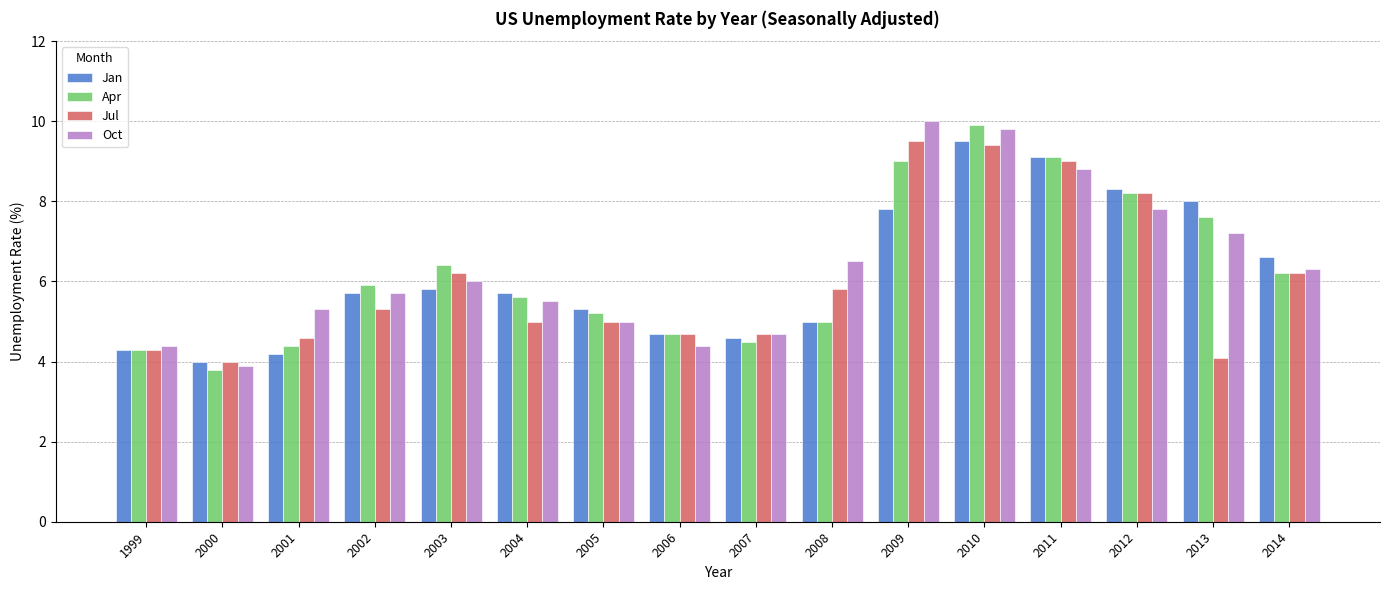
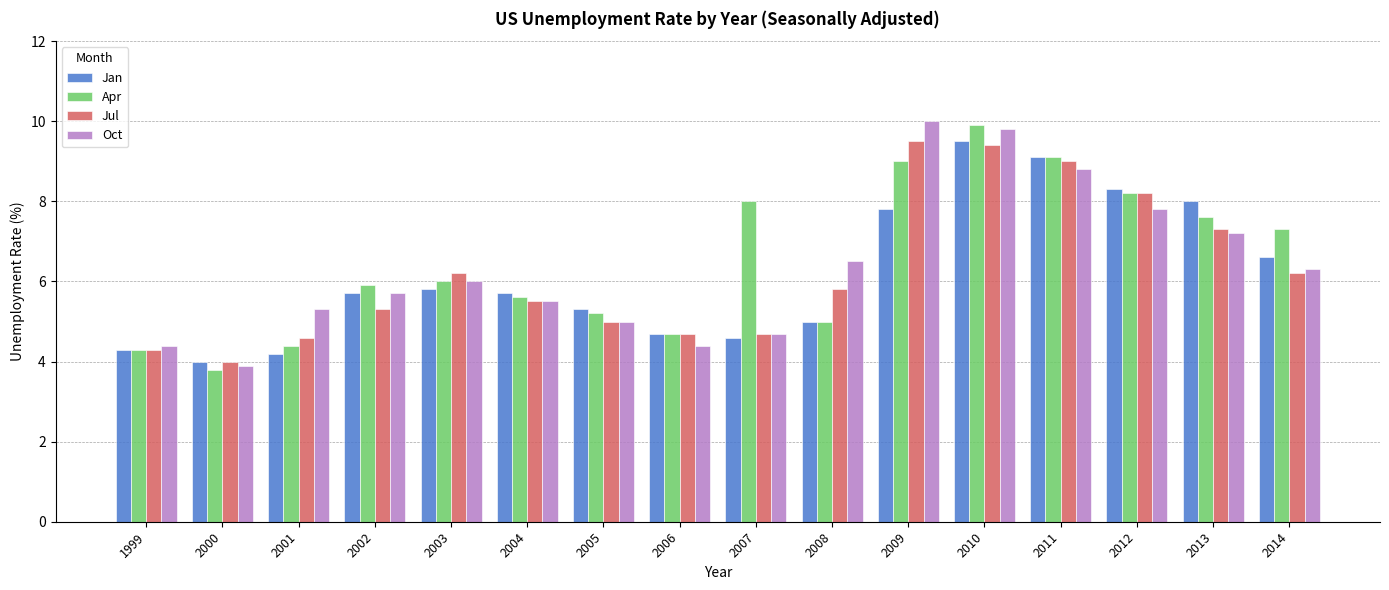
Apr, 2003: 6.4 -> 6.0
Jul, 2004: 5.0 -> 5.5
Apr, 2007: 4.5 -> 8.0
Jul, 2013: 4.1 -> 7.3
Apr, 2014: 6.2 -> 7.3
